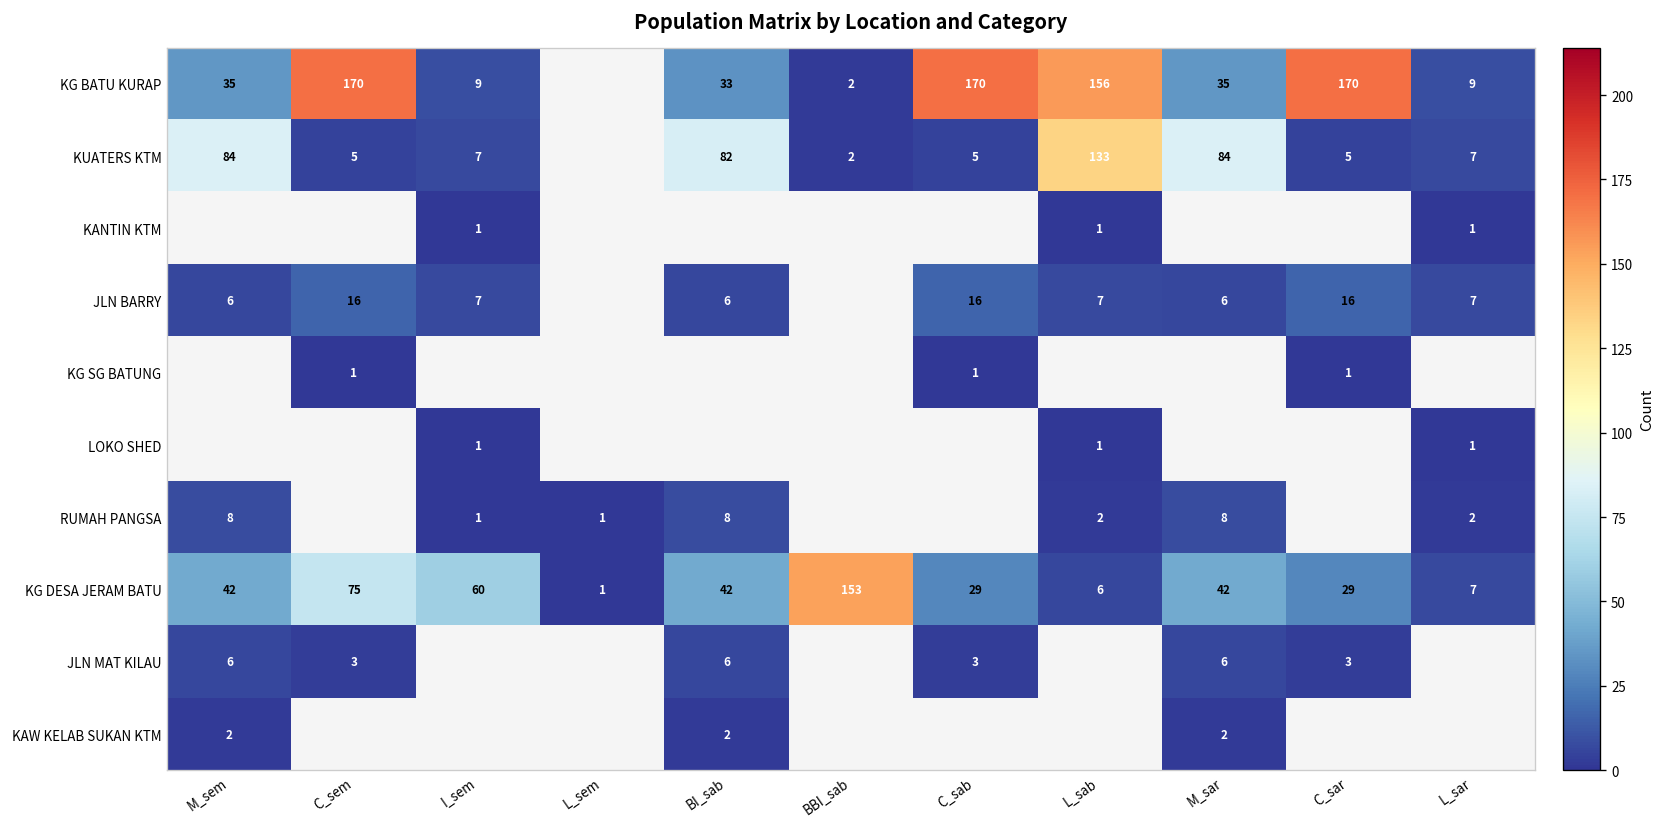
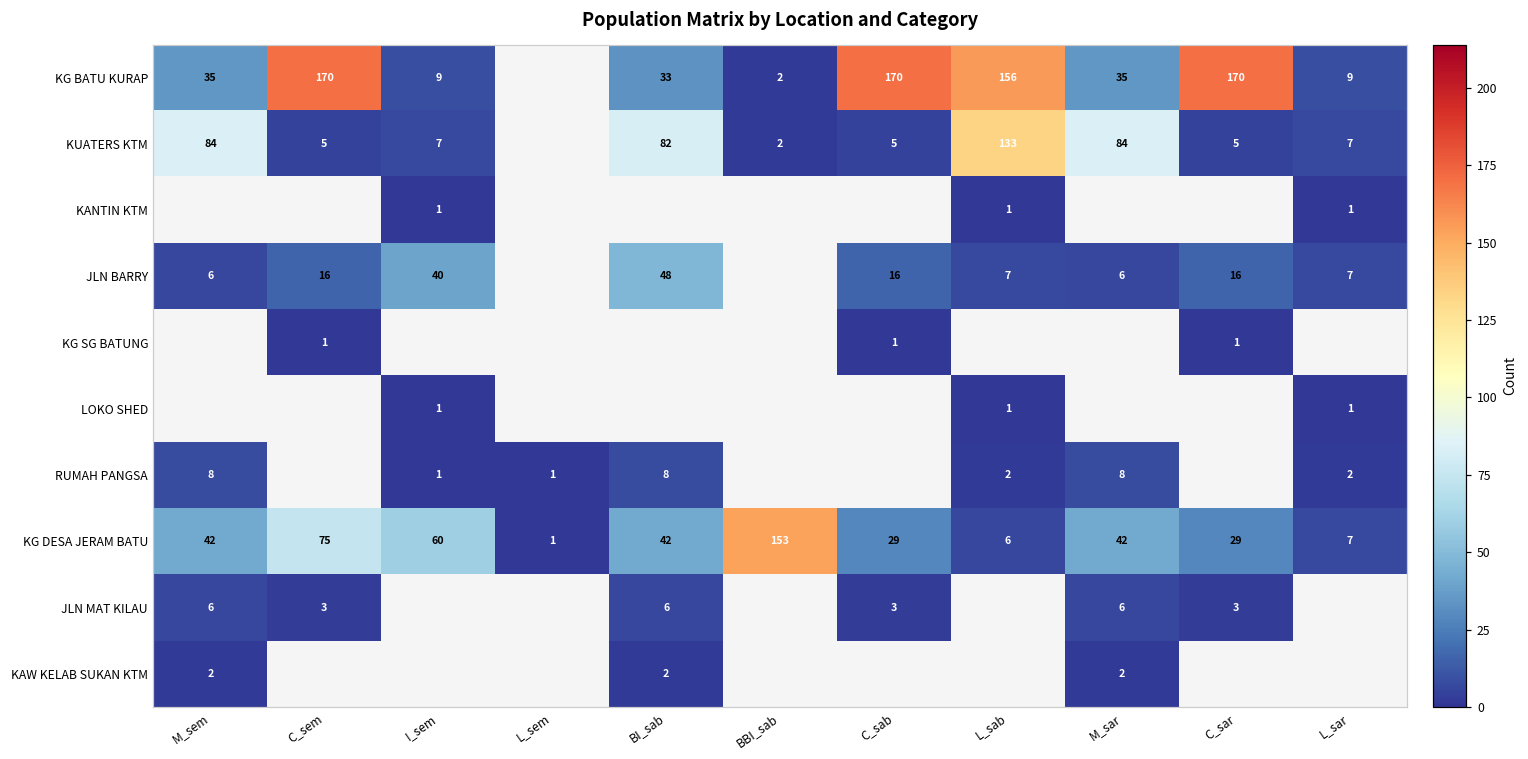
JLN BARRY, I_sem: 7 -> 40
JLN BARRY, BI_sab: 6 -> 48
